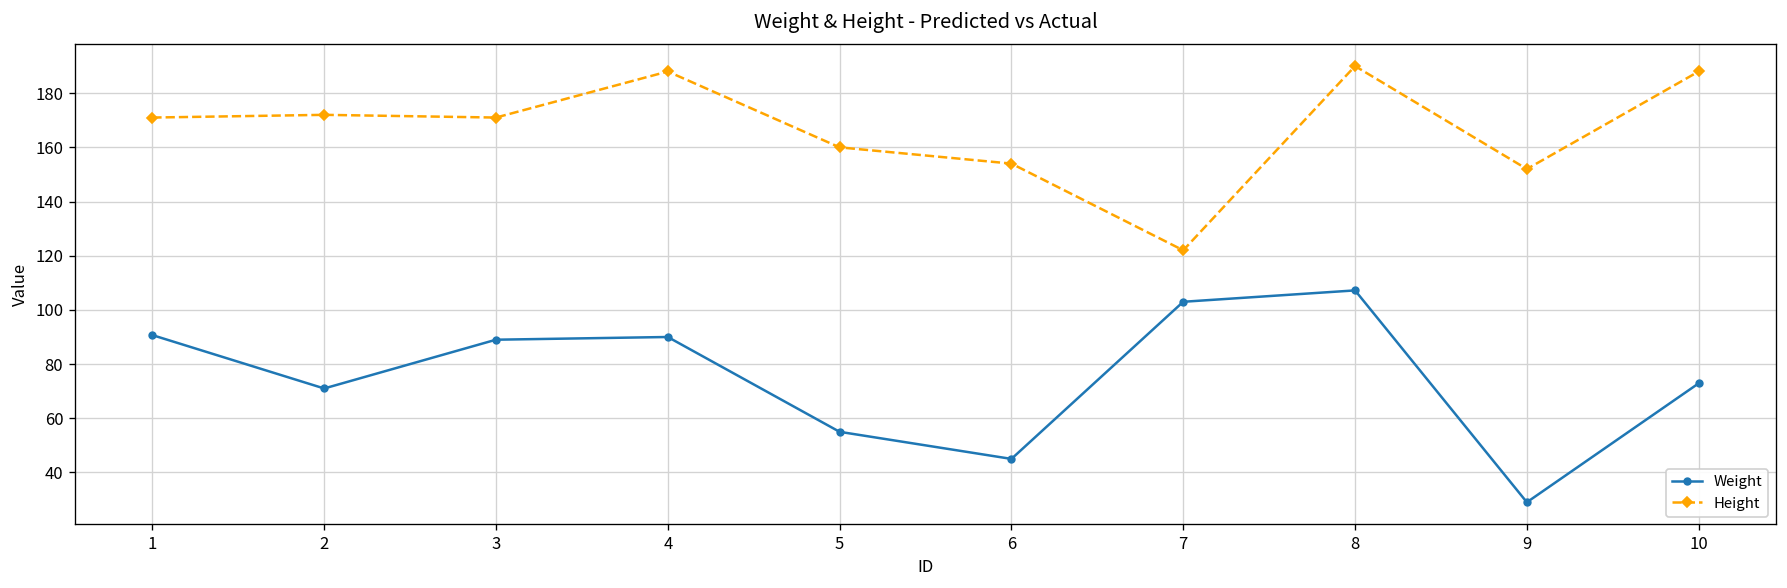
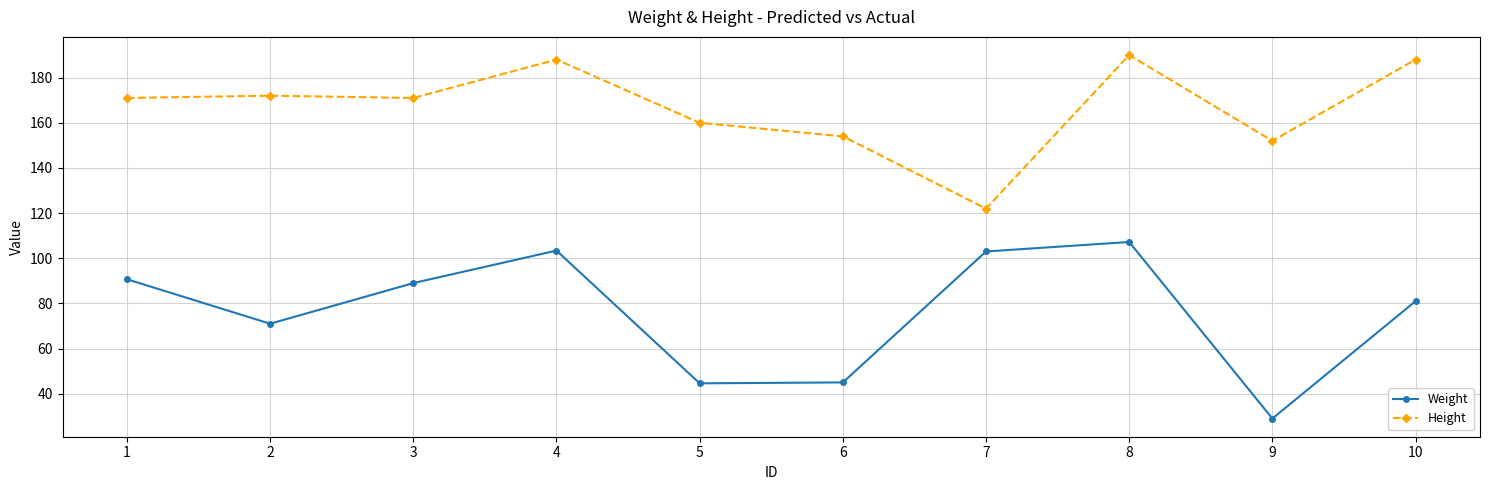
Weight, 4: 90 -> 103
Weight, 5: 55 -> 45
Weight, 10: 73 -> 81
